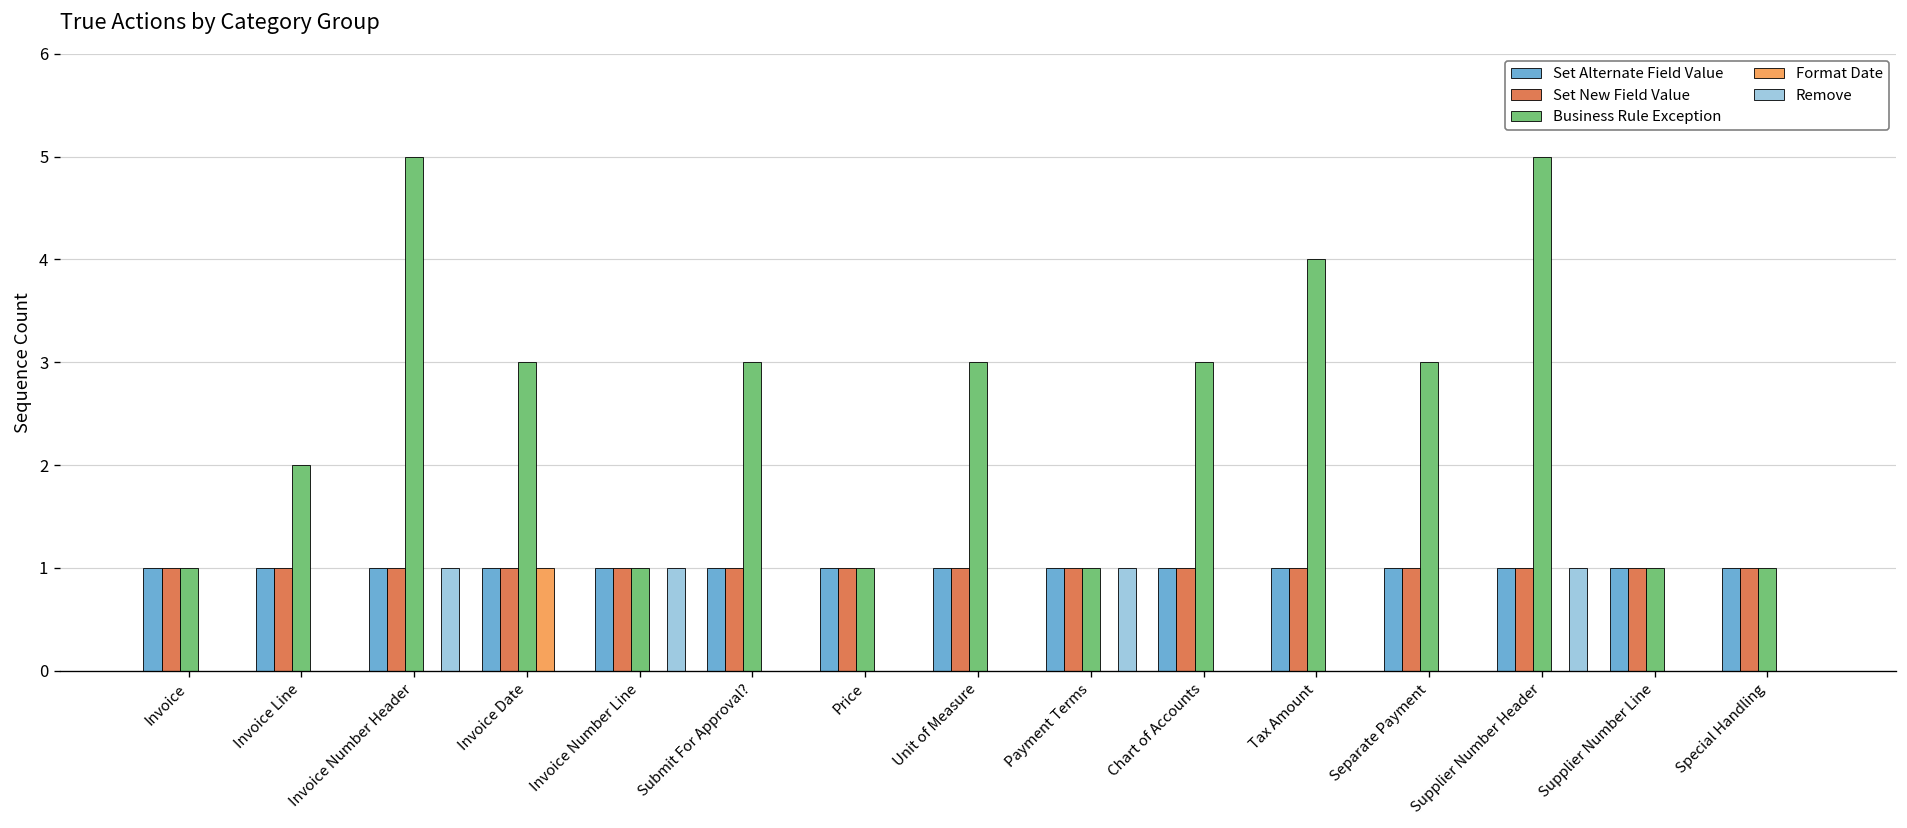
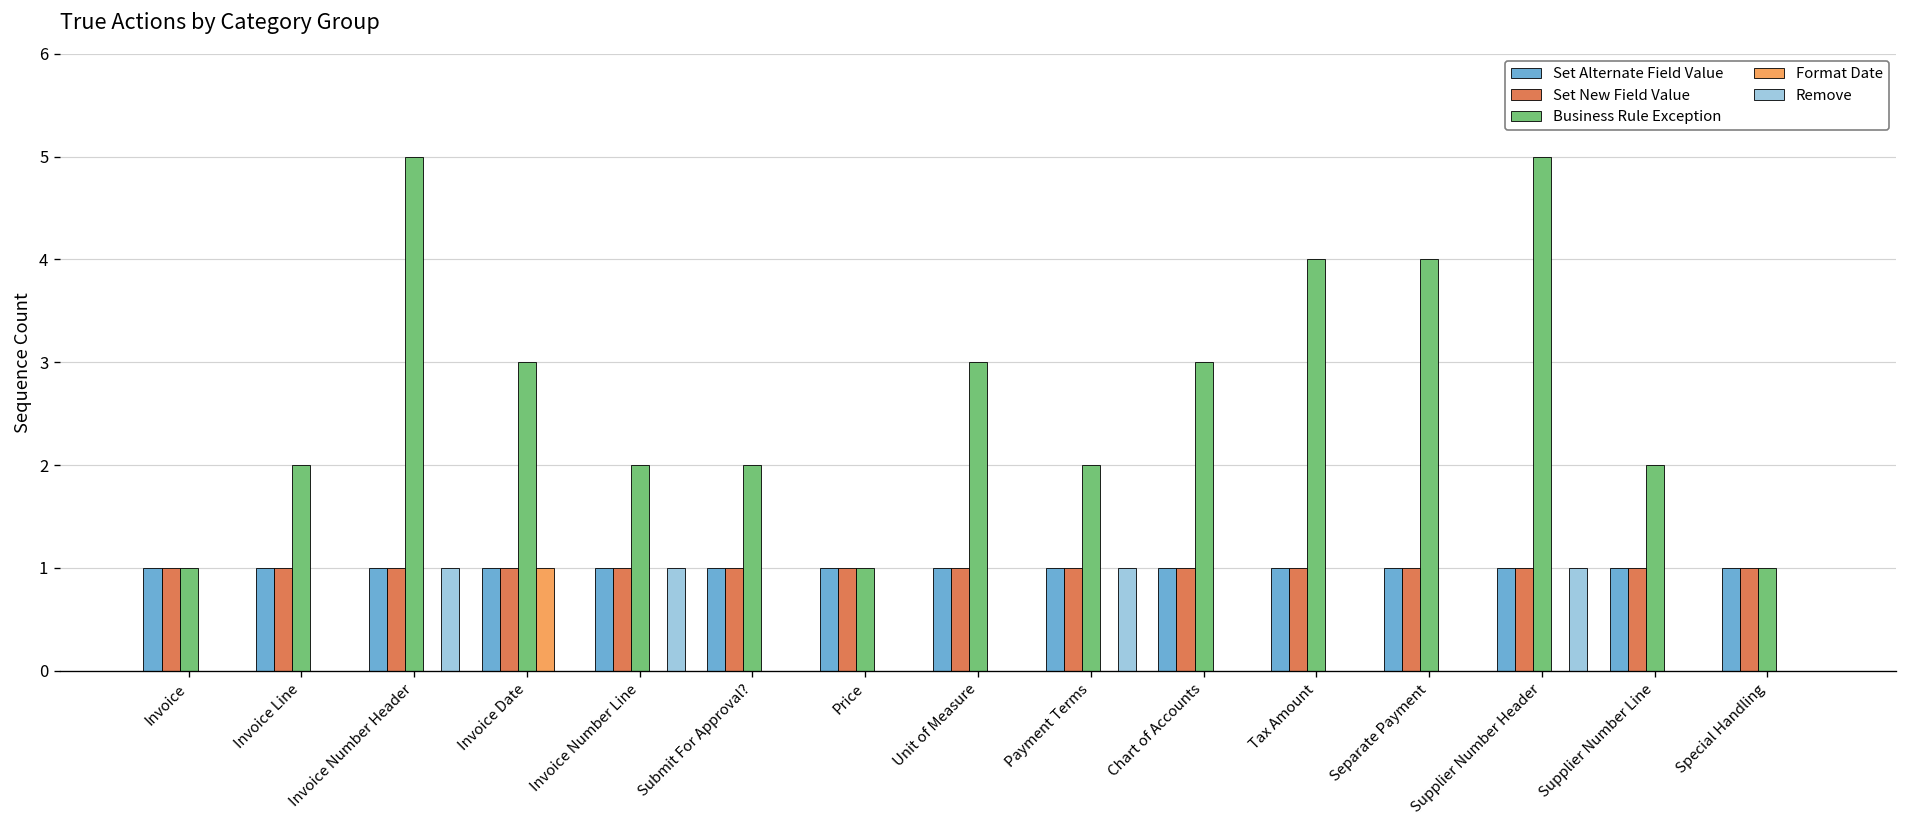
Business Rule Exception, Invoice Number Line: 1 -> 2
Business Rule Exception, Submit For Approval?: 3 -> 2
Business Rule Exception, Payment Terms: 1 -> 2
Business Rule Exception, Separate Payment: 3 -> 4
Business Rule Exception, Supplier Number Line: 1 -> 2
